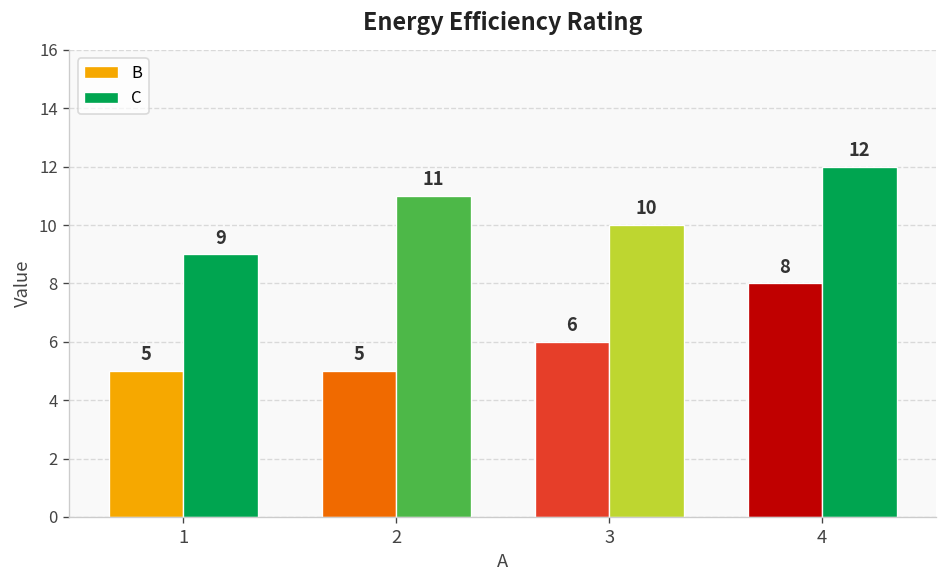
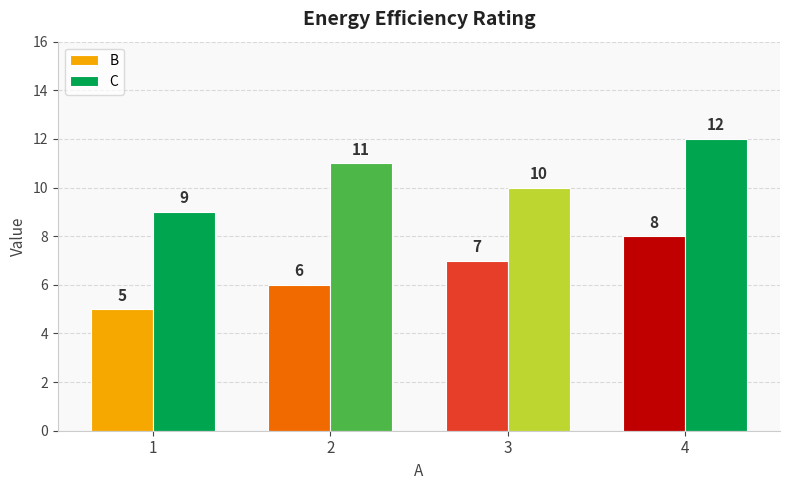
B, 2: 5 -> 6
B, 3: 6 -> 7
